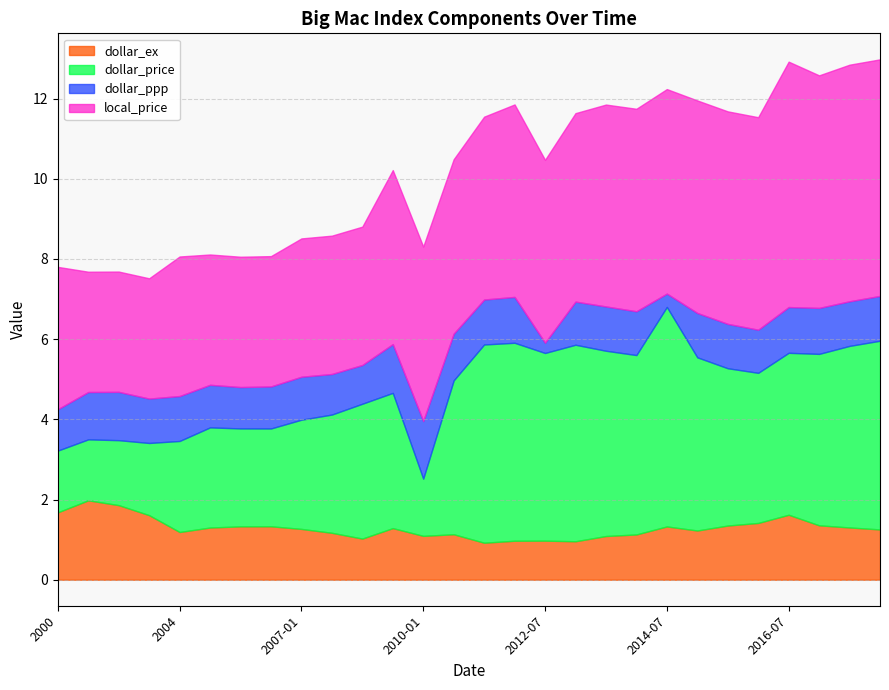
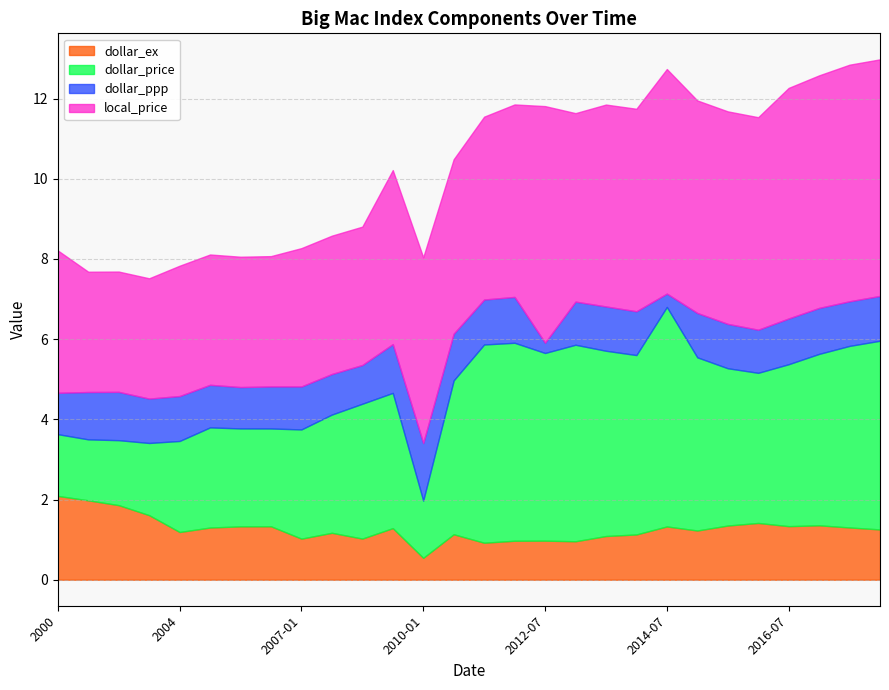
dollar_ex, 2000: 1.7 -> 2.1
local_price, 2004: 3.5 -> 3.3
dollar_ex, 2007-01: 1.3 -> 1.0
dollar_ex, 2010-01: 1.1 -> 0.5
local_price, 2010-01: 4.4 -> 4.6
local_price, 2012-07: 4.6 -> 5.9
local_price, 2014-07: 5.1 -> 5.6
dollar_ex, 2016-07: 1.6 -> 1.3
local_price, 2016-07: 6.1 -> 5.8
